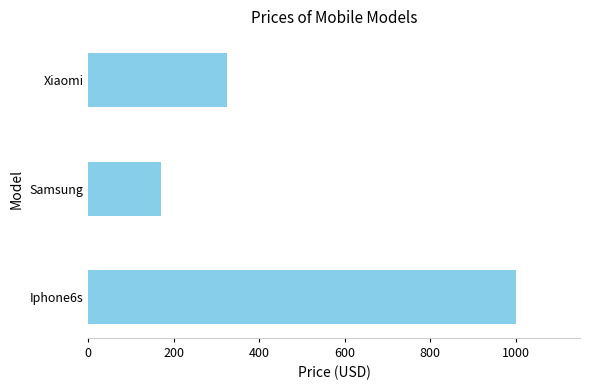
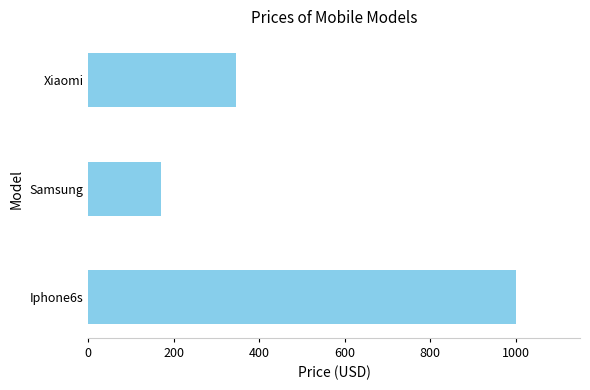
Xiaomi: 330 -> 350
